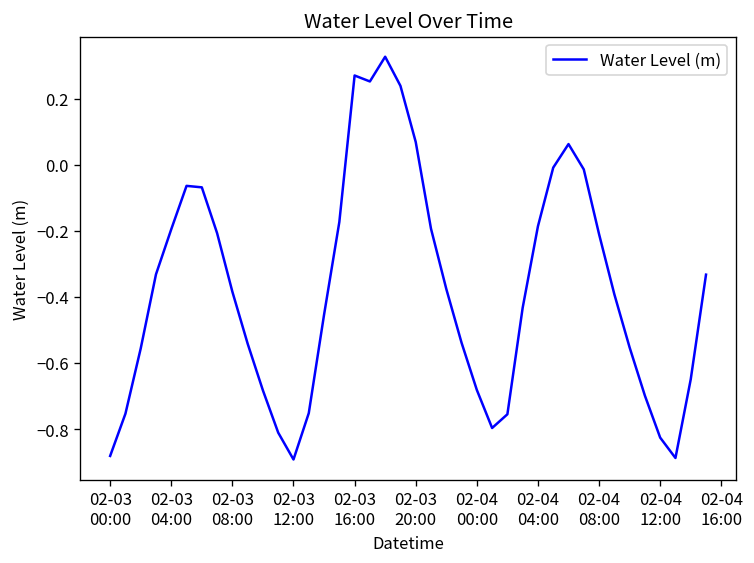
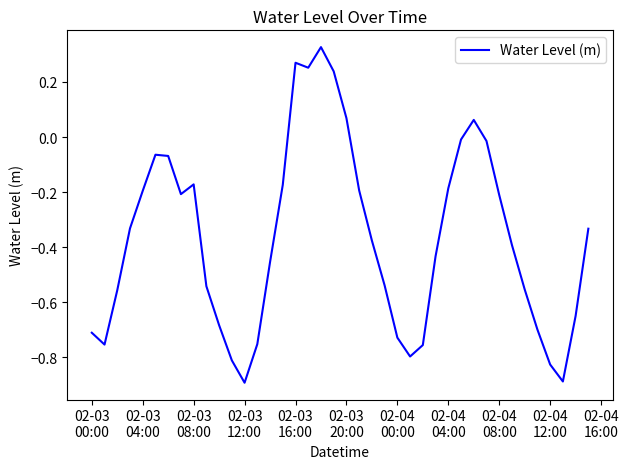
02-03 00:00: -0.88 -> -0.71
02-03 08:00: -0.38 -> -0.17
02-04 00:00: -0.68 -> -0.73
